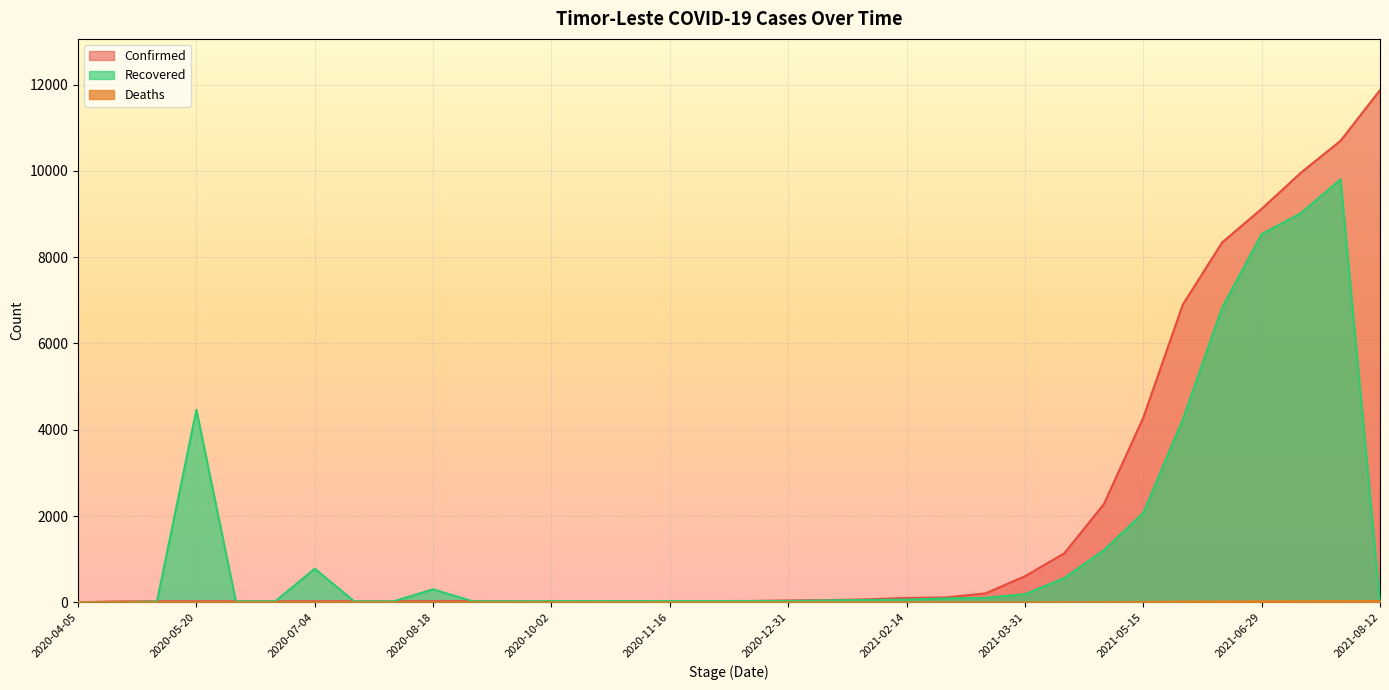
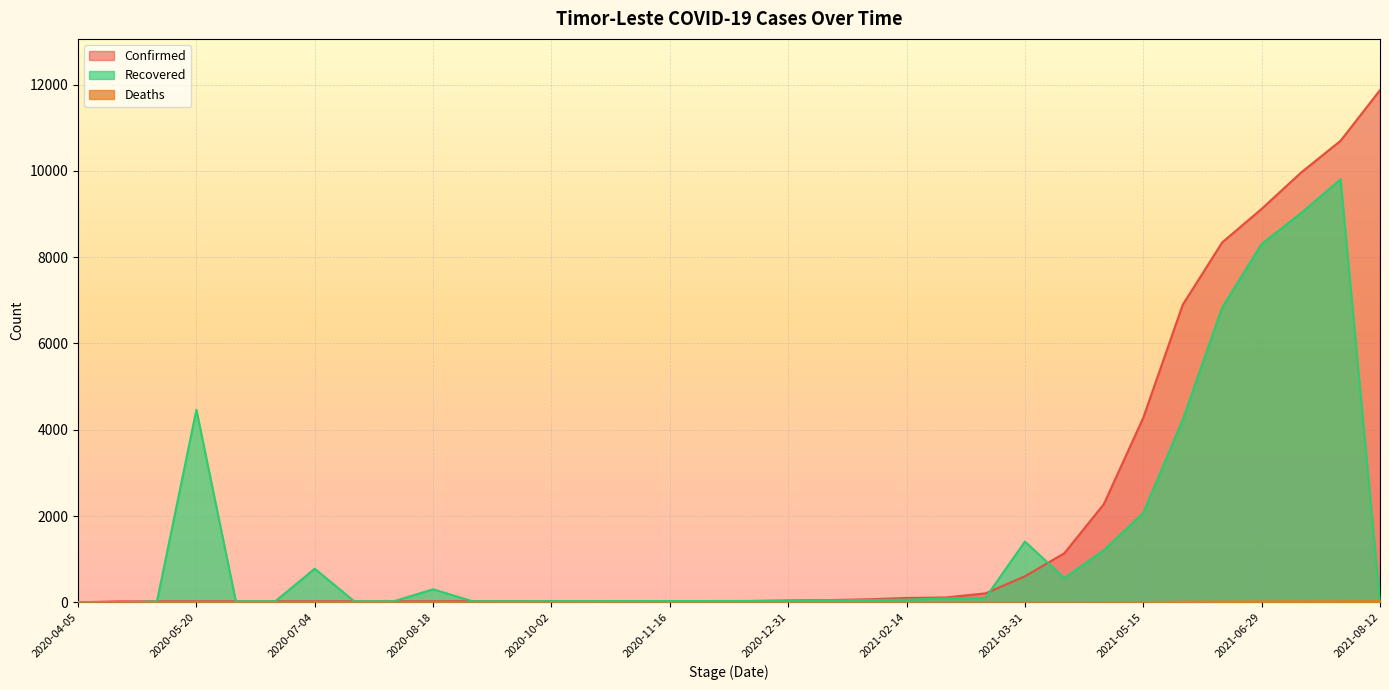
Recovered, 2021-03-31: 200 -> 1400
Recovered, 2021-06-29: 8500 -> 8300
